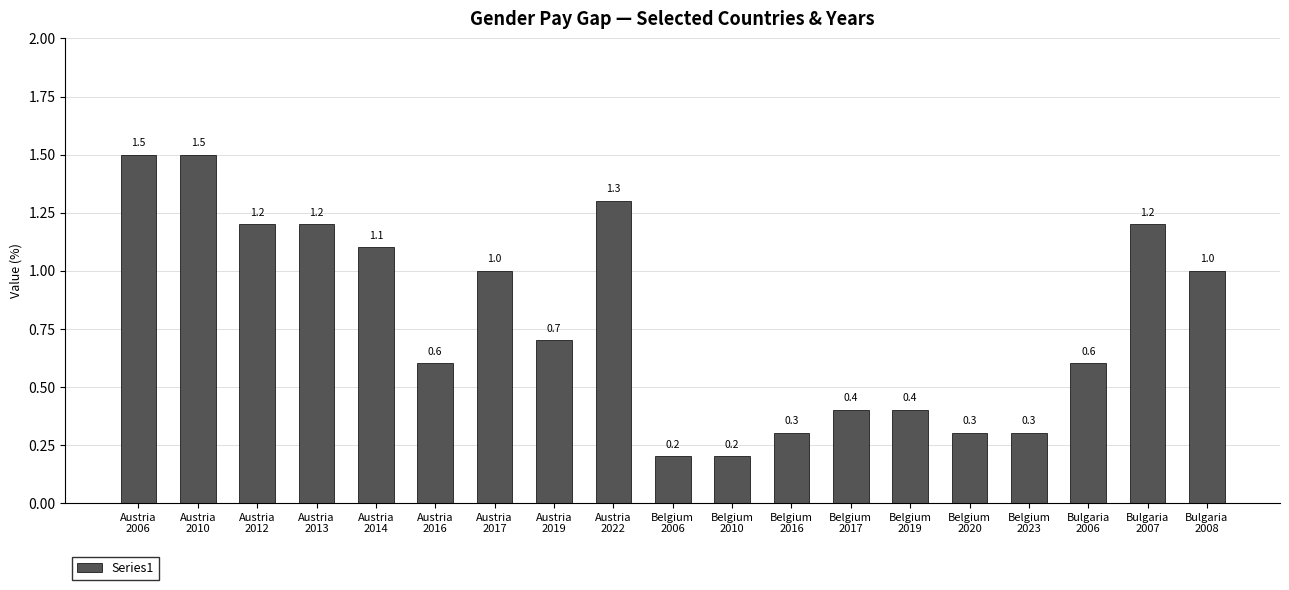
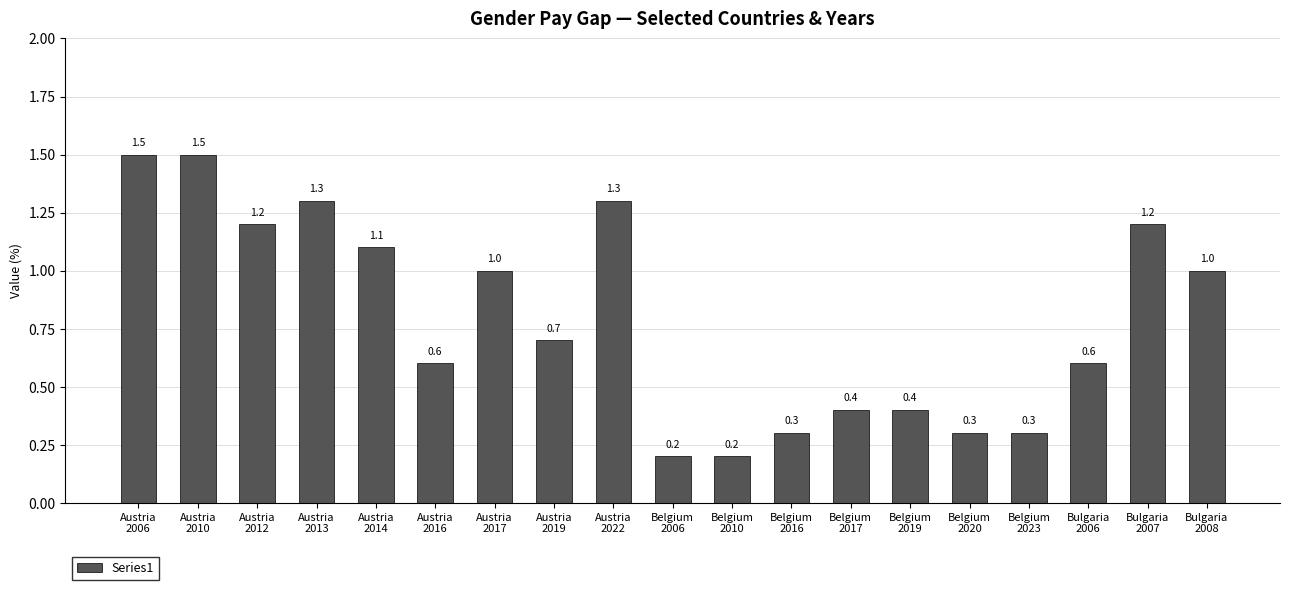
Austria 2013: 1.2 -> 1.3
